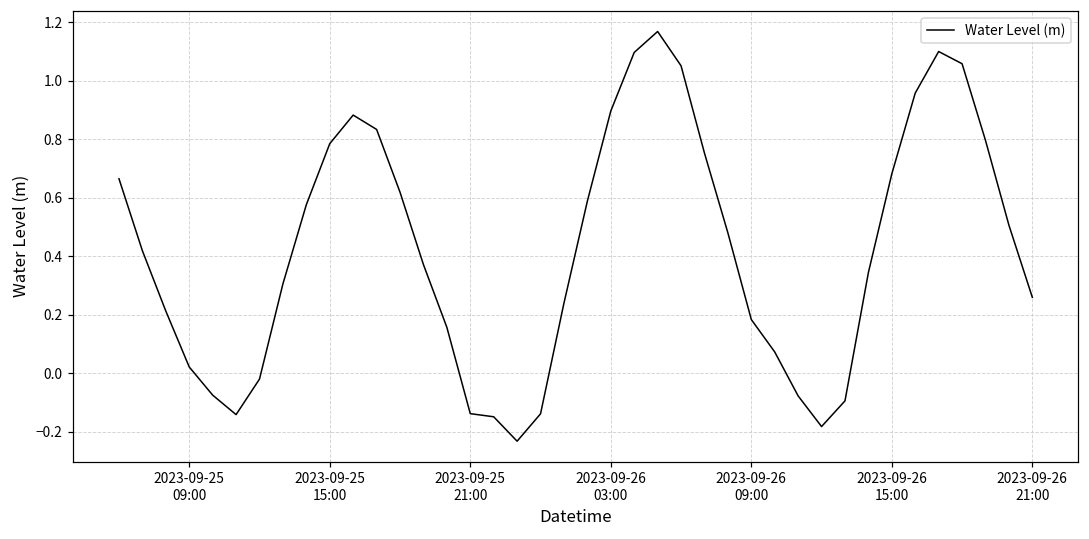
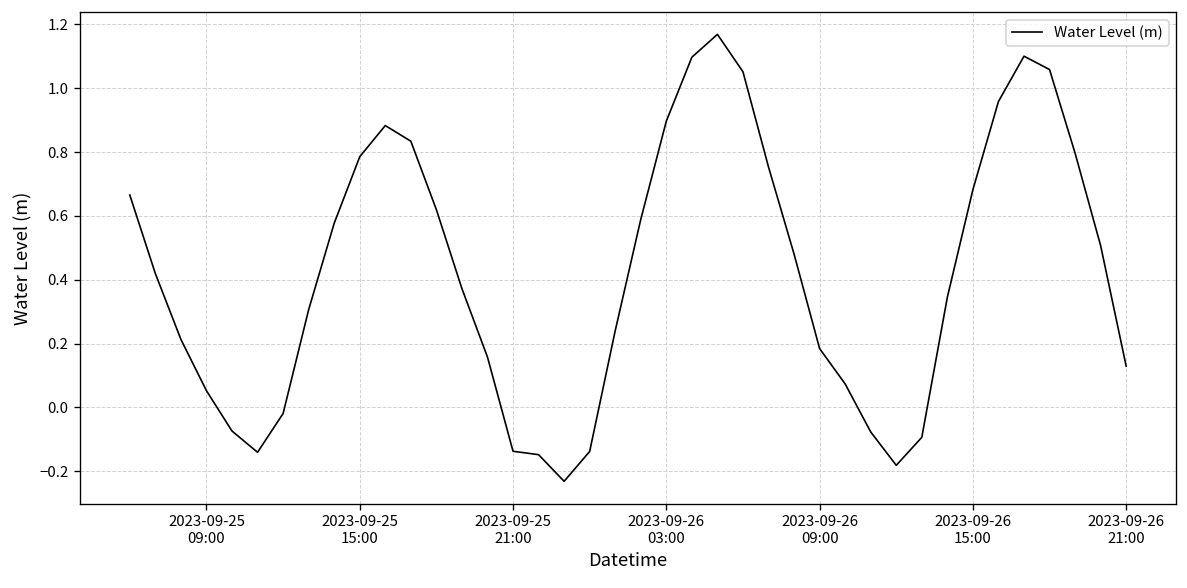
2023-09-25 09:00: 0.02 -> 0.05
2023-09-26 21:00: 0.26 -> 0.13
